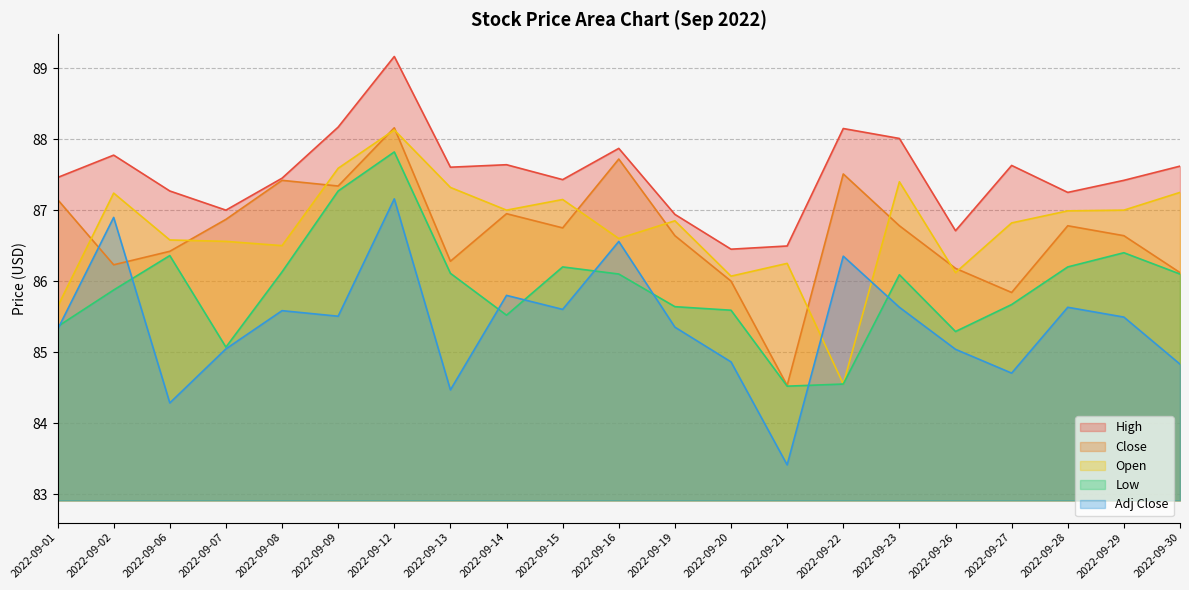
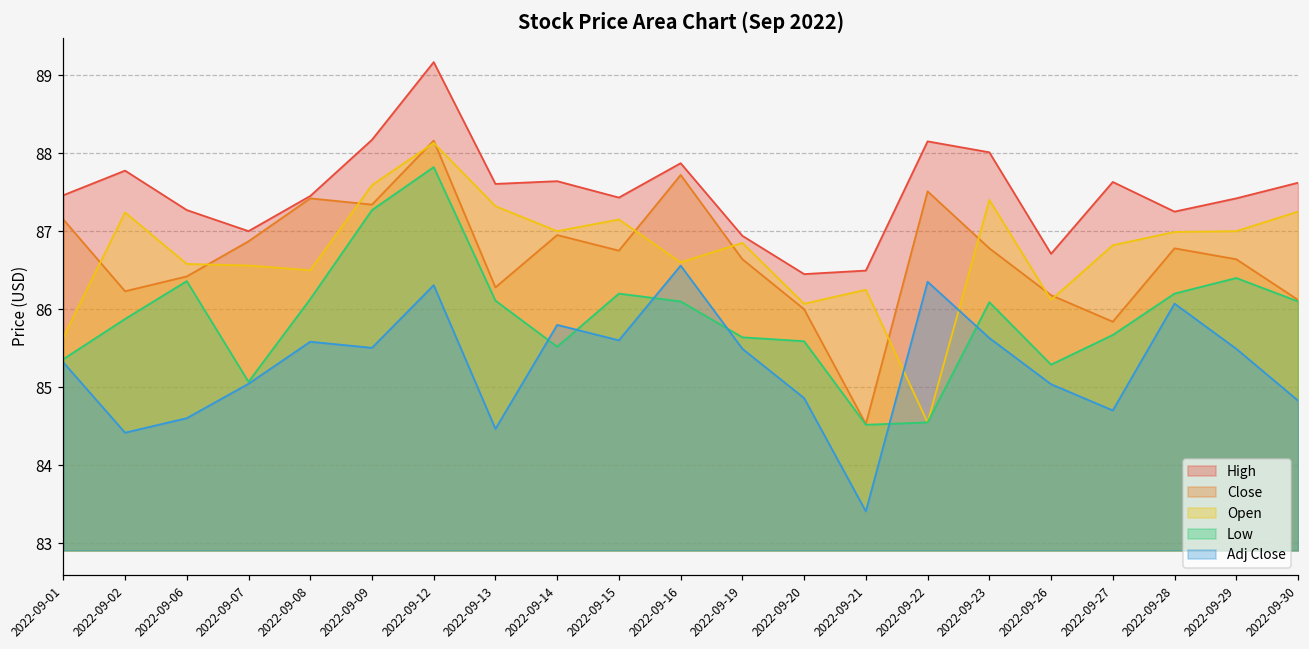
Adj Close, 2022-09-02: 86.9 -> 84.4
Adj Close, 2022-09-06: 84.3 -> 84.6
Adj Close, 2022-09-12: 87.2 -> 86.3
Adj Close, 2022-09-19: 85.4 -> 85.5
Adj Close, 2022-09-28: 85.6 -> 86.1
